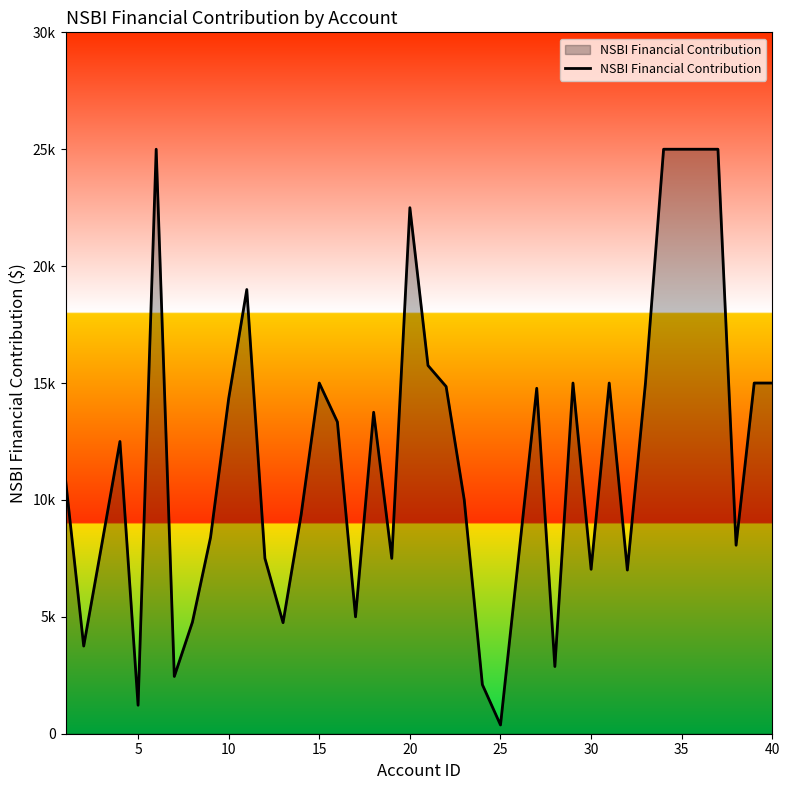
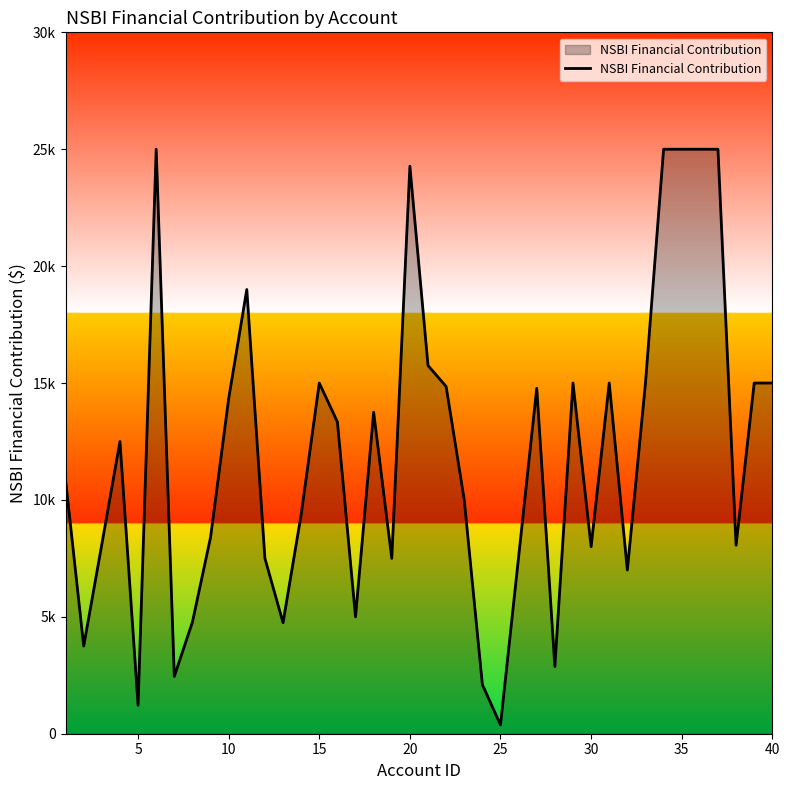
20: 22500 -> 24300
30: 7000 -> 8000
